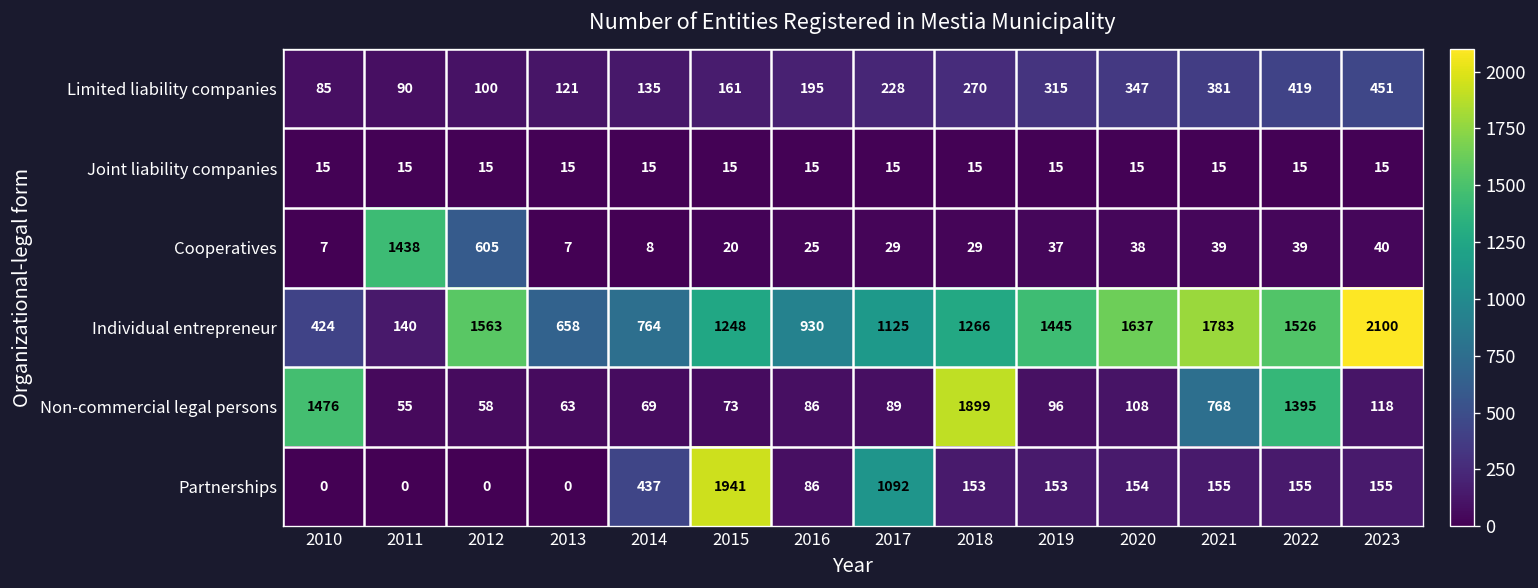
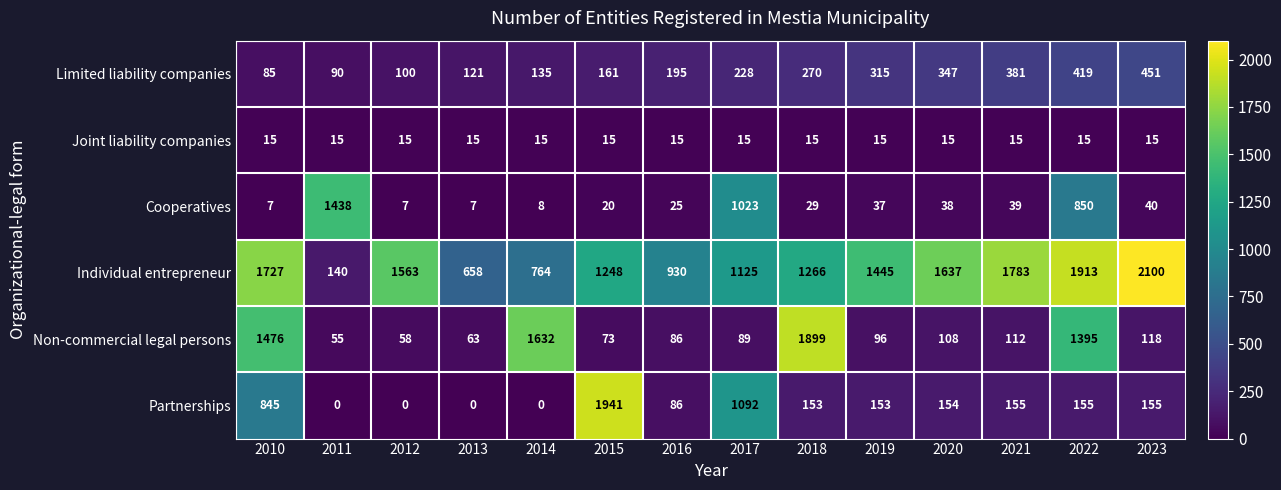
Cooperatives, 2012: 605 -> 7
Cooperatives, 2017: 29 -> 1023
Cooperatives, 2022: 39 -> 850
Individual entrepreneur, 2010: 424 -> 1727
Individual entrepreneur, 2022: 1526 -> 1913
Non-commercial legal persons, 2014: 69 -> 1632
Non-commercial legal persons, 2021: 768 -> 112
Partnerships, 2010: 0 -> 845
Partnerships, 2014: 437 -> 0
